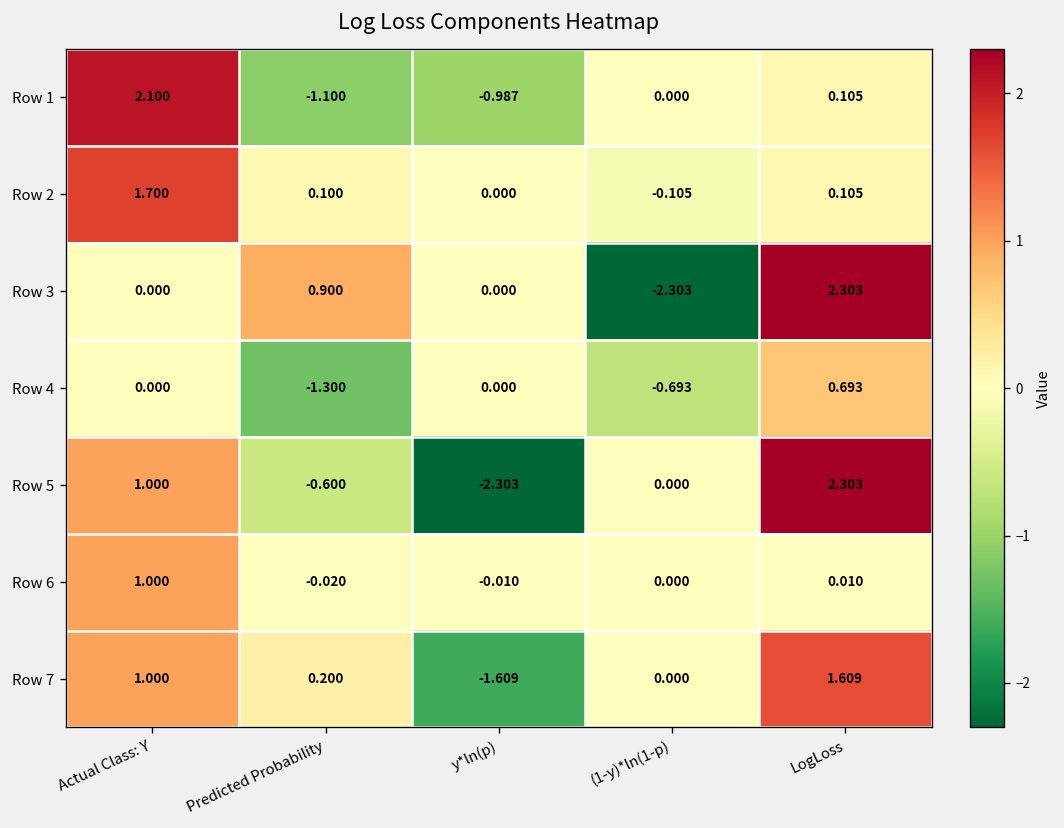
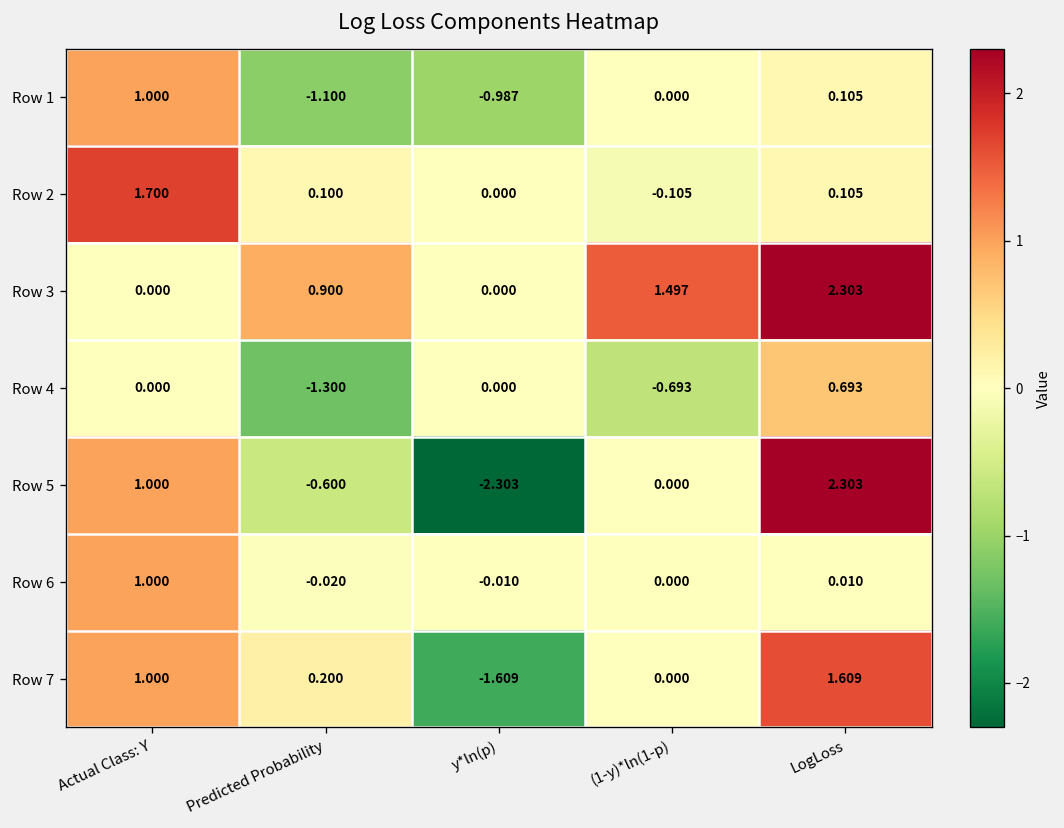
Row 1, Actual Class: Y: 2.100 -> 1.000
Row 3, (1-y)*ln(1-p): -2.303 -> 1.497
